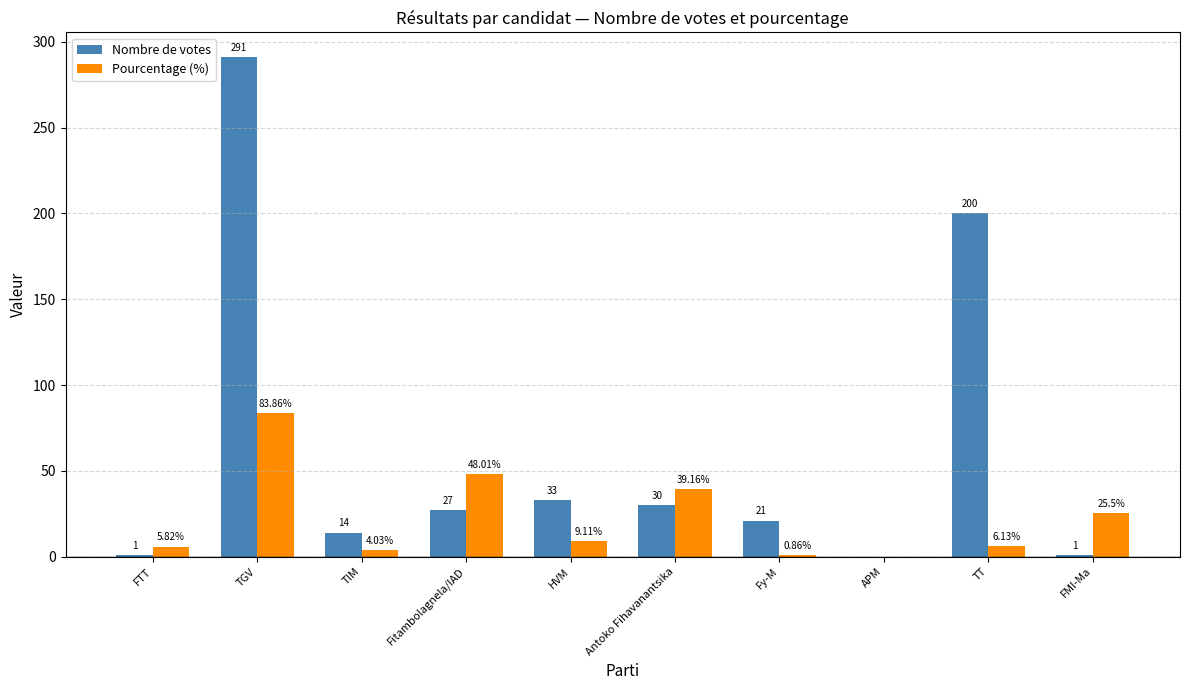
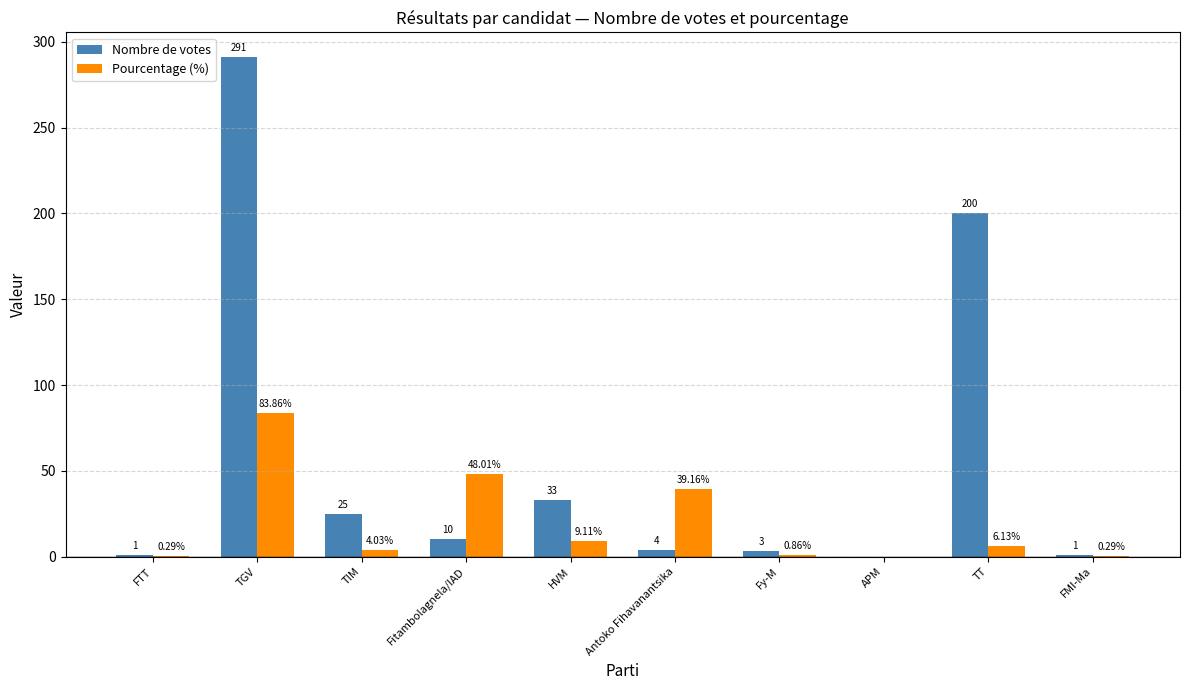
Pourcentage (%), FTT: 5.82% -> 0.29%
Nombre de votes, TIM: 14 -> 25
Nombre de votes, Fitambolagnela/IAD: 27 -> 10
Nombre de votes, Antoko Fihavanantsika: 30 -> 4
Nombre de votes, Fy-M: 21 -> 3
Pourcentage (%), FMI-Ma: 25.5% -> 0.29%
